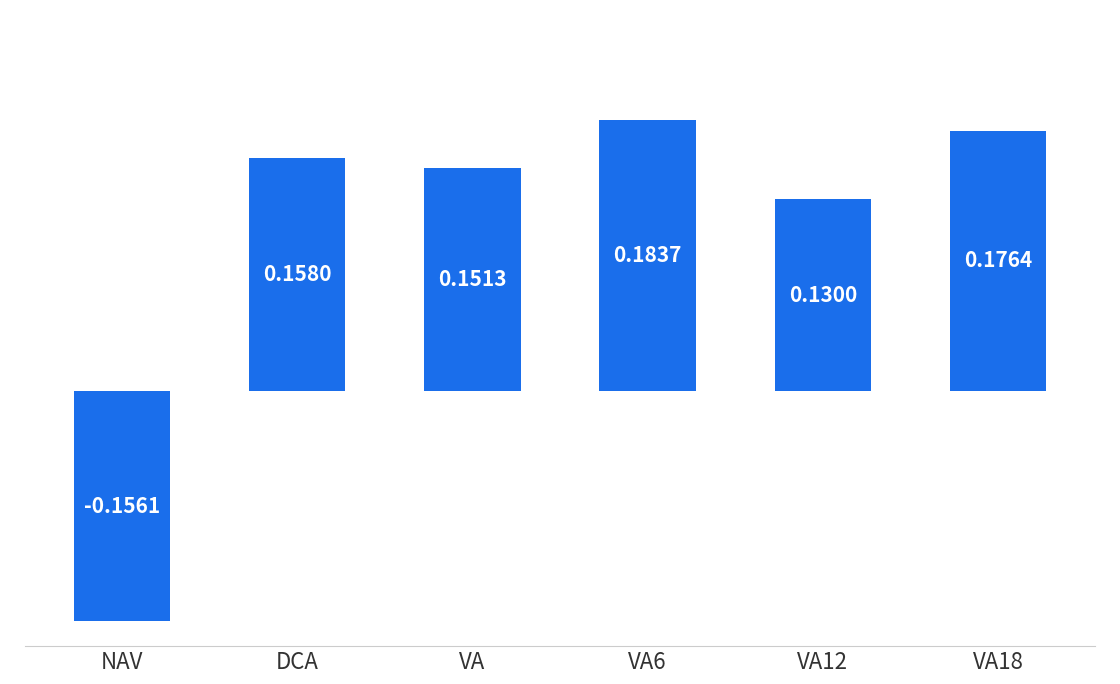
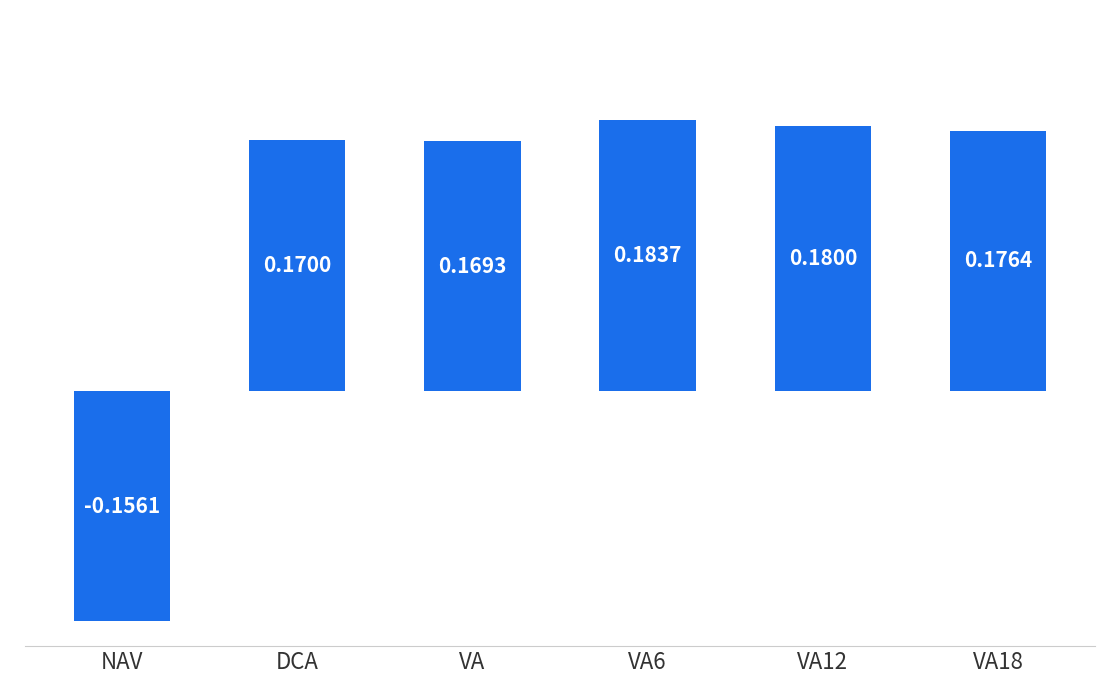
DCA: 0.1580 -> 0.1700
VA: 0.1513 -> 0.1693
VA12: 0.1300 -> 0.1800
